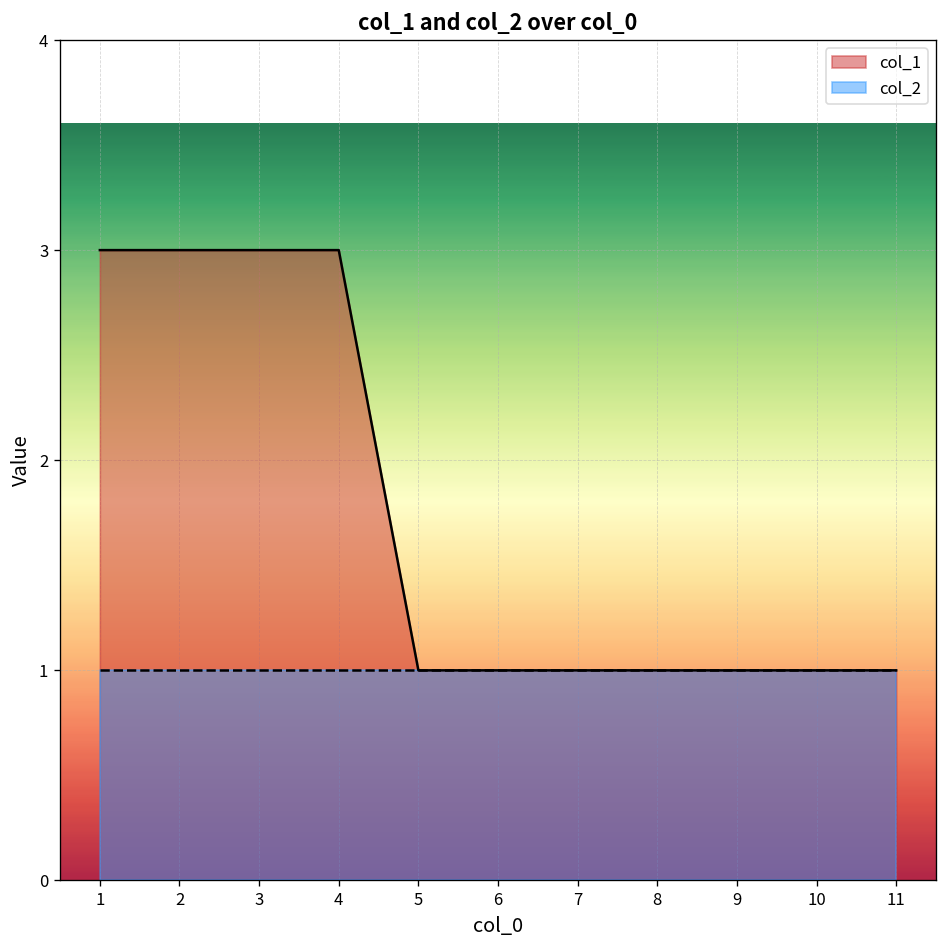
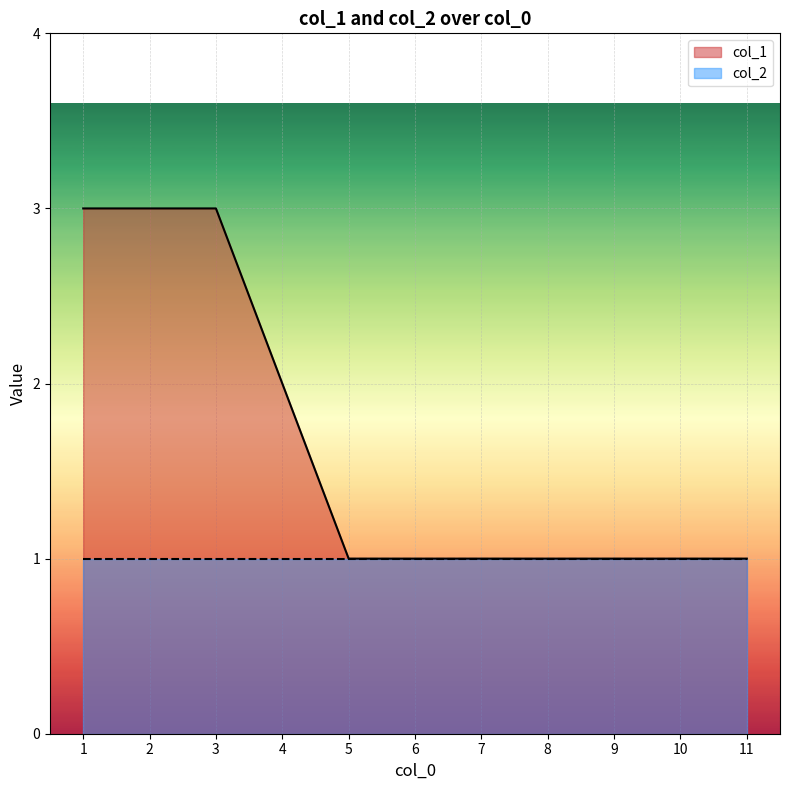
col_1, 4: 3 -> 2
